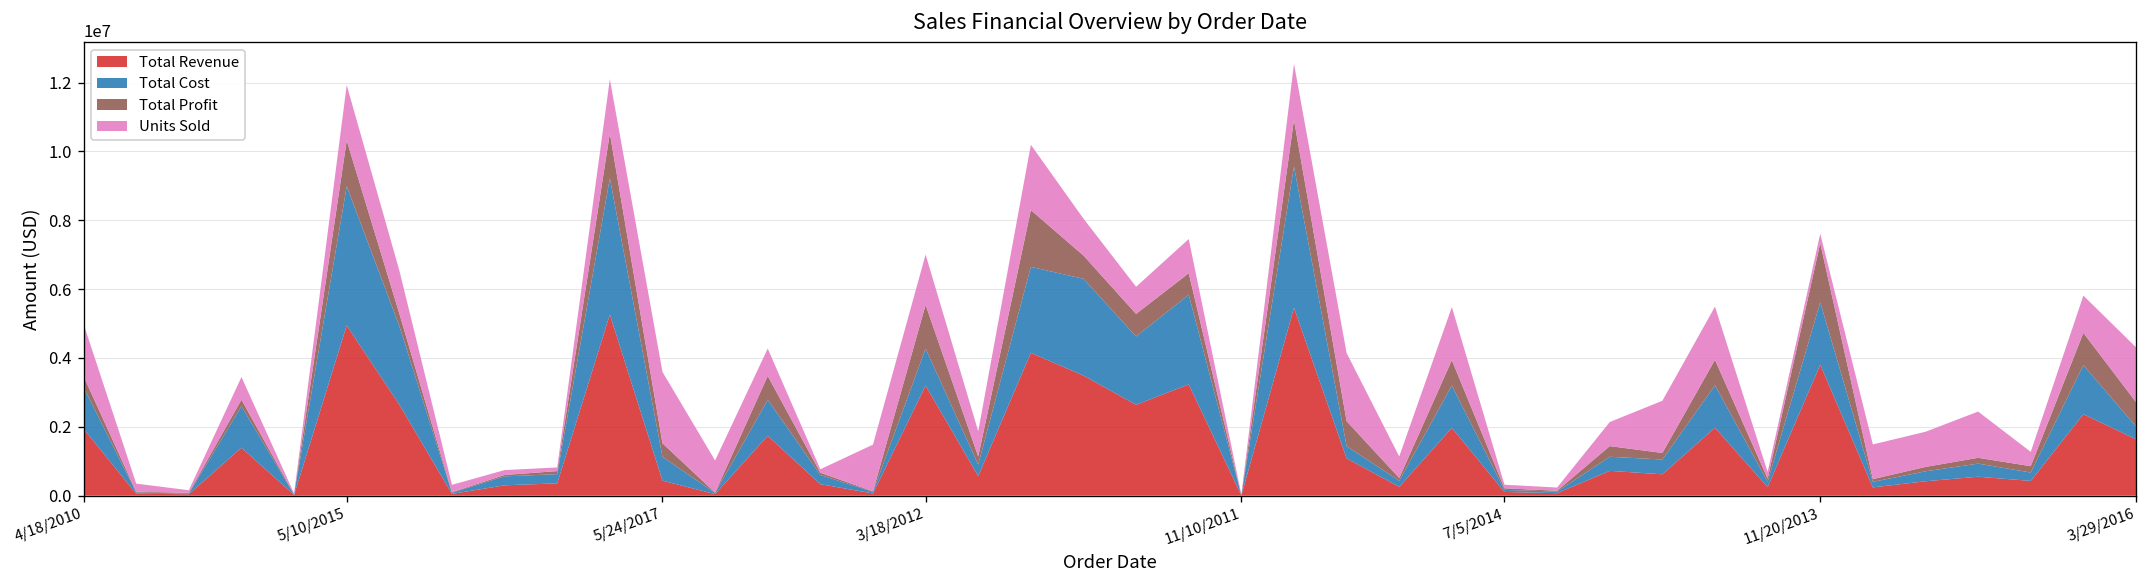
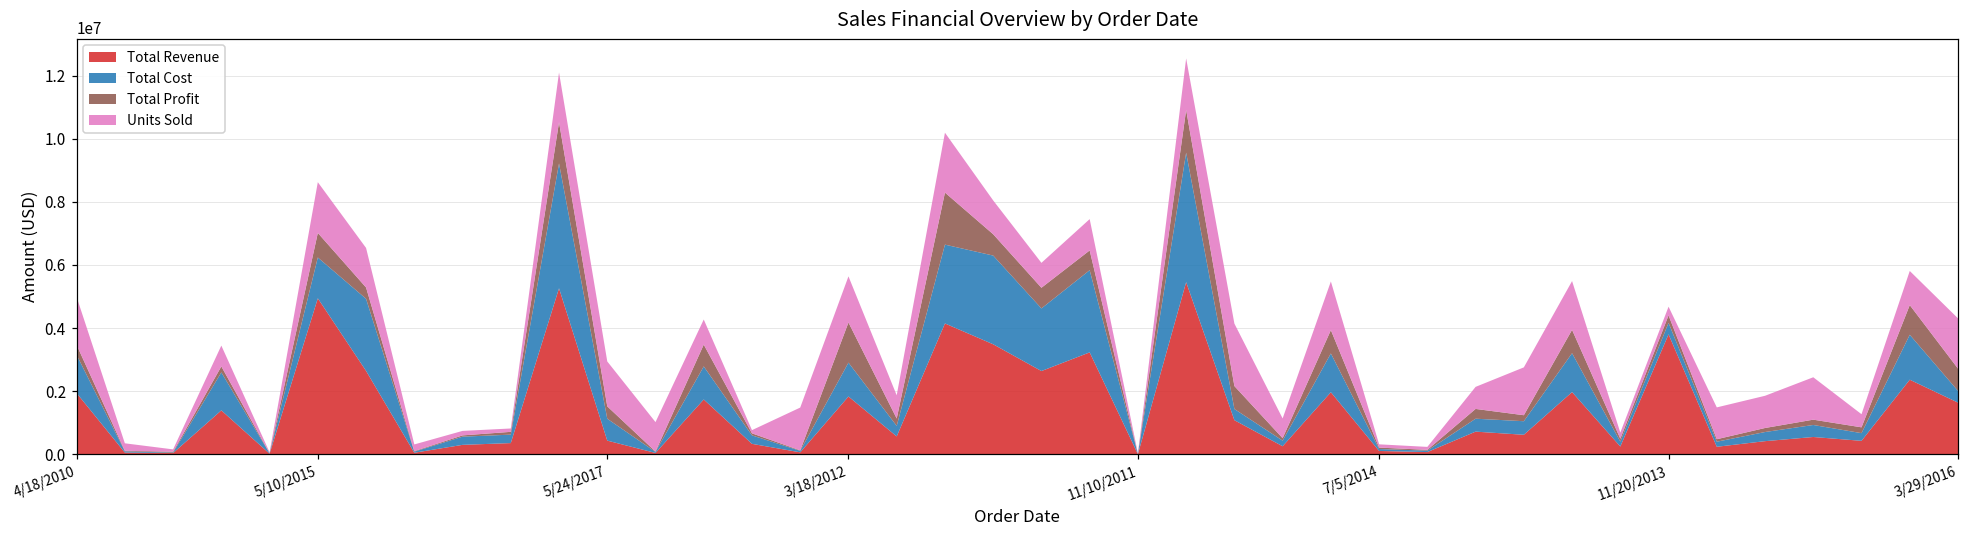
Total Cost, 5/10/2015: 4000000 -> 1300000
Total Profit, 5/10/2015: 1300000 -> 800000
Units Sold, 5/24/2017: 2100000 -> 1400000
Total Revenue, 3/18/2012: 3200000 -> 1800000
Total Cost, 11/20/2013: 1800000 -> 400000
Total Profit, 11/20/2013: 1700000 -> 200000
